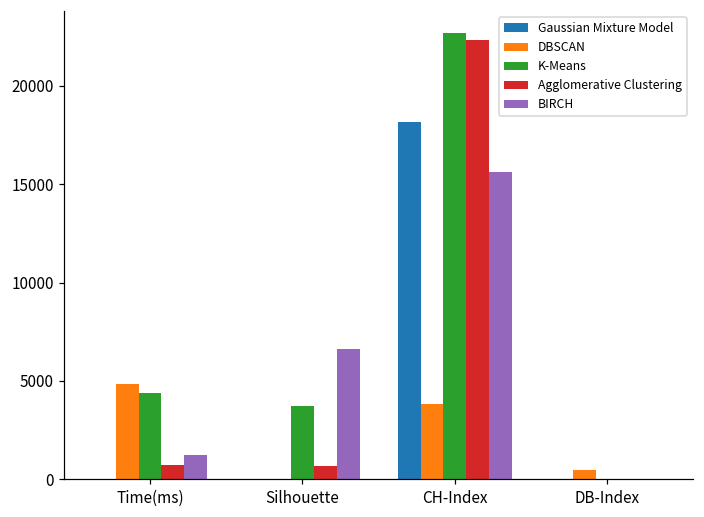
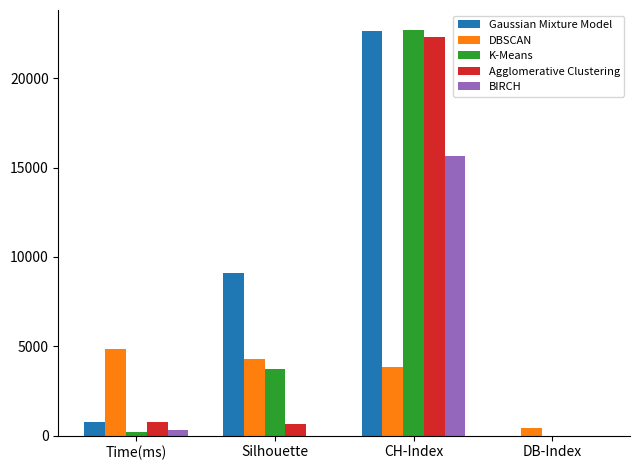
Gaussian Mixture Model, Time(ms): 0 -> 800
K-Means, Time(ms): 4400 -> 200
BIRCH, Time(ms): 1200 -> 300
Gaussian Mixture Model, Silhouette: 0 -> 9100
DBSCAN, Silhouette: 0 -> 4300
BIRCH, Silhouette: 6600 -> 0
Gaussian Mixture Model, CH-Index: 18200 -> 22600
